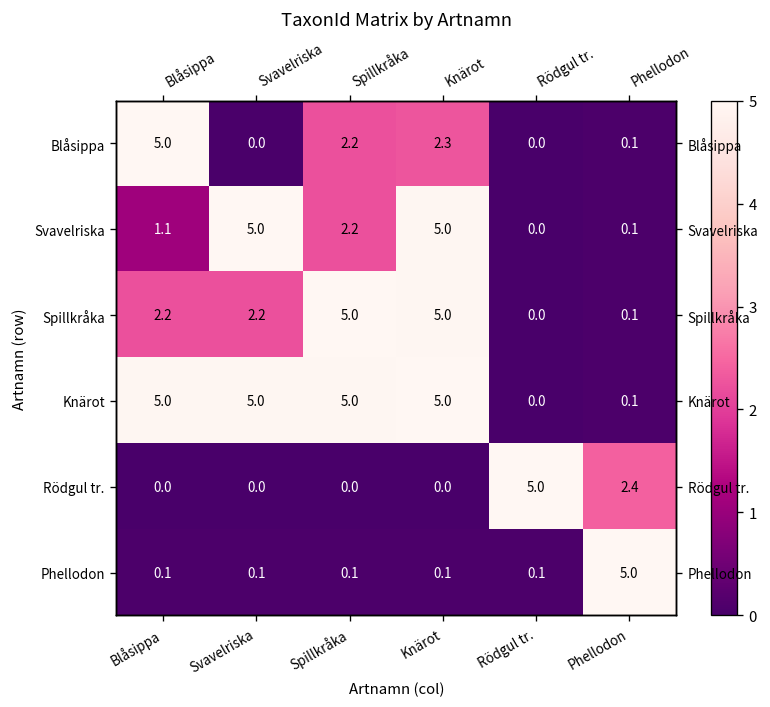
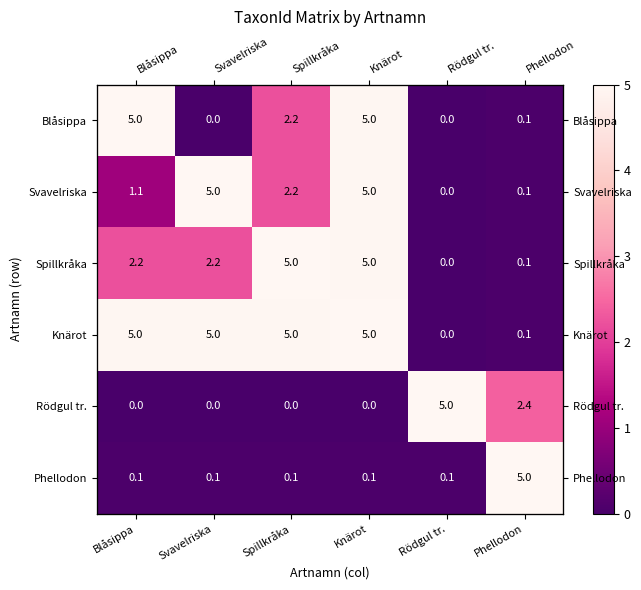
Blåsippa, Knärot: 2.3 -> 5.0
